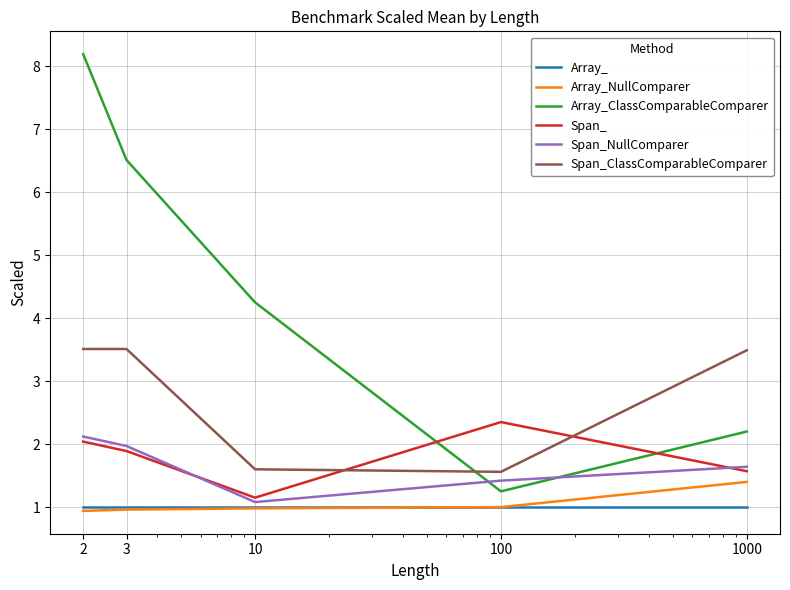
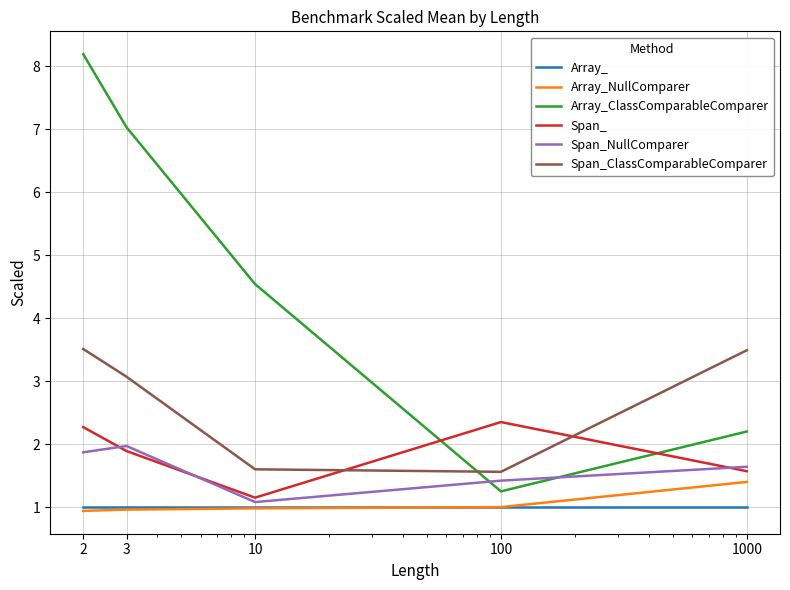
Span_, 2: 2.0 -> 2.3
Span_NullComparer, 2: 2.1 -> 1.9
Array_ClassComparableComparer, 3: 6.5 -> 7.0
Span_ClassComparableComparer, 3: 3.5 -> 3.1
Array_ClassComparableComparer, 10: 4.3 -> 4.5
